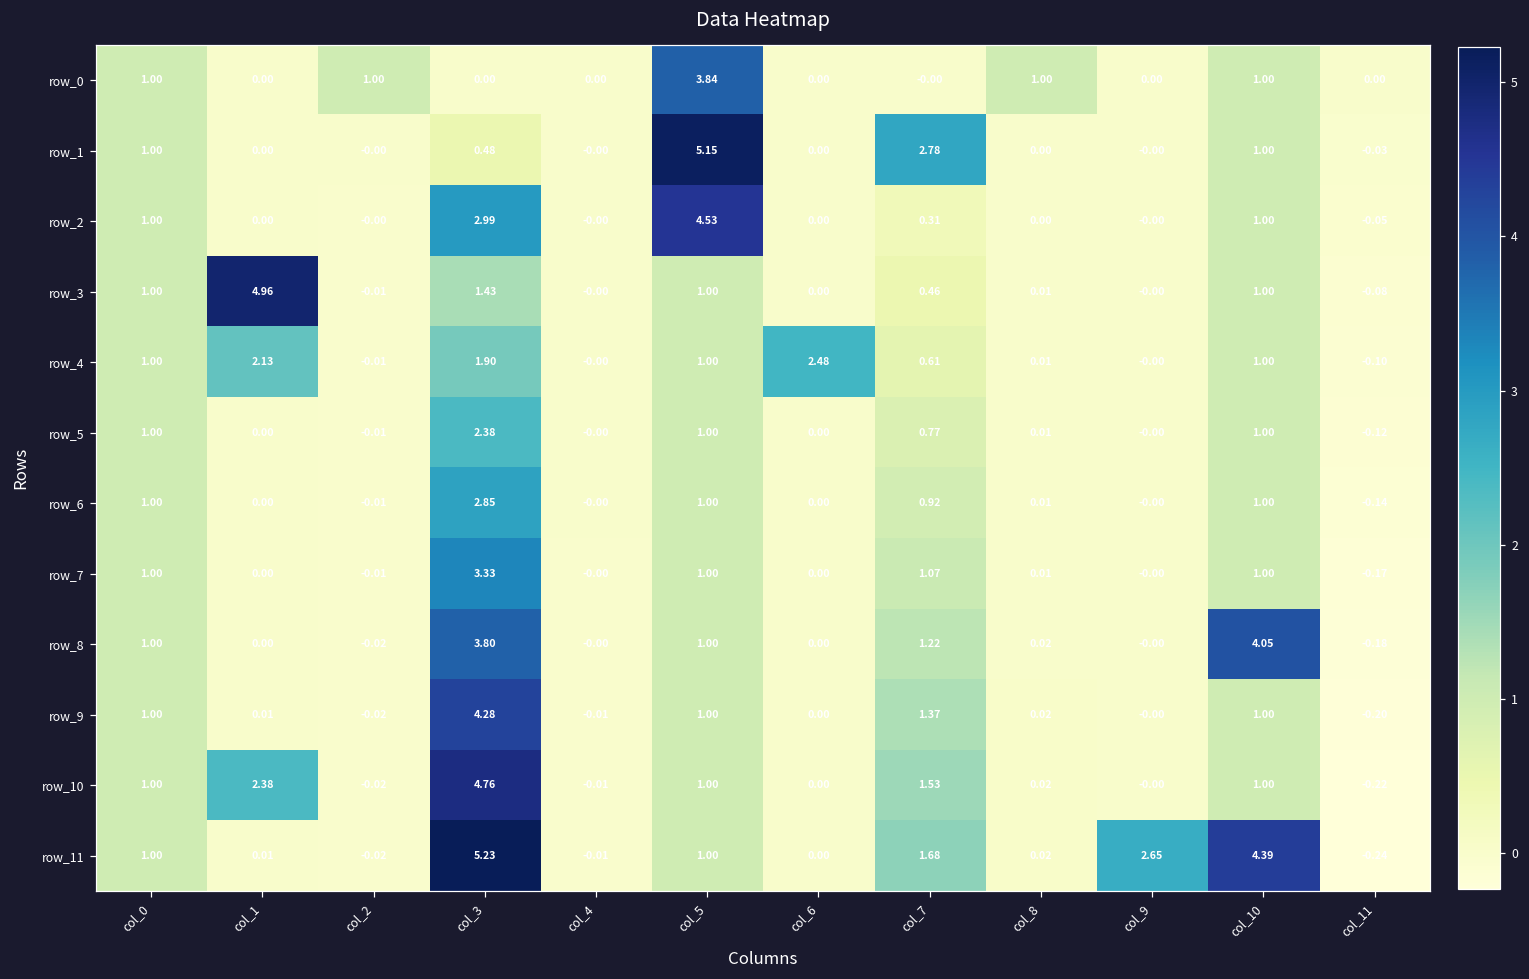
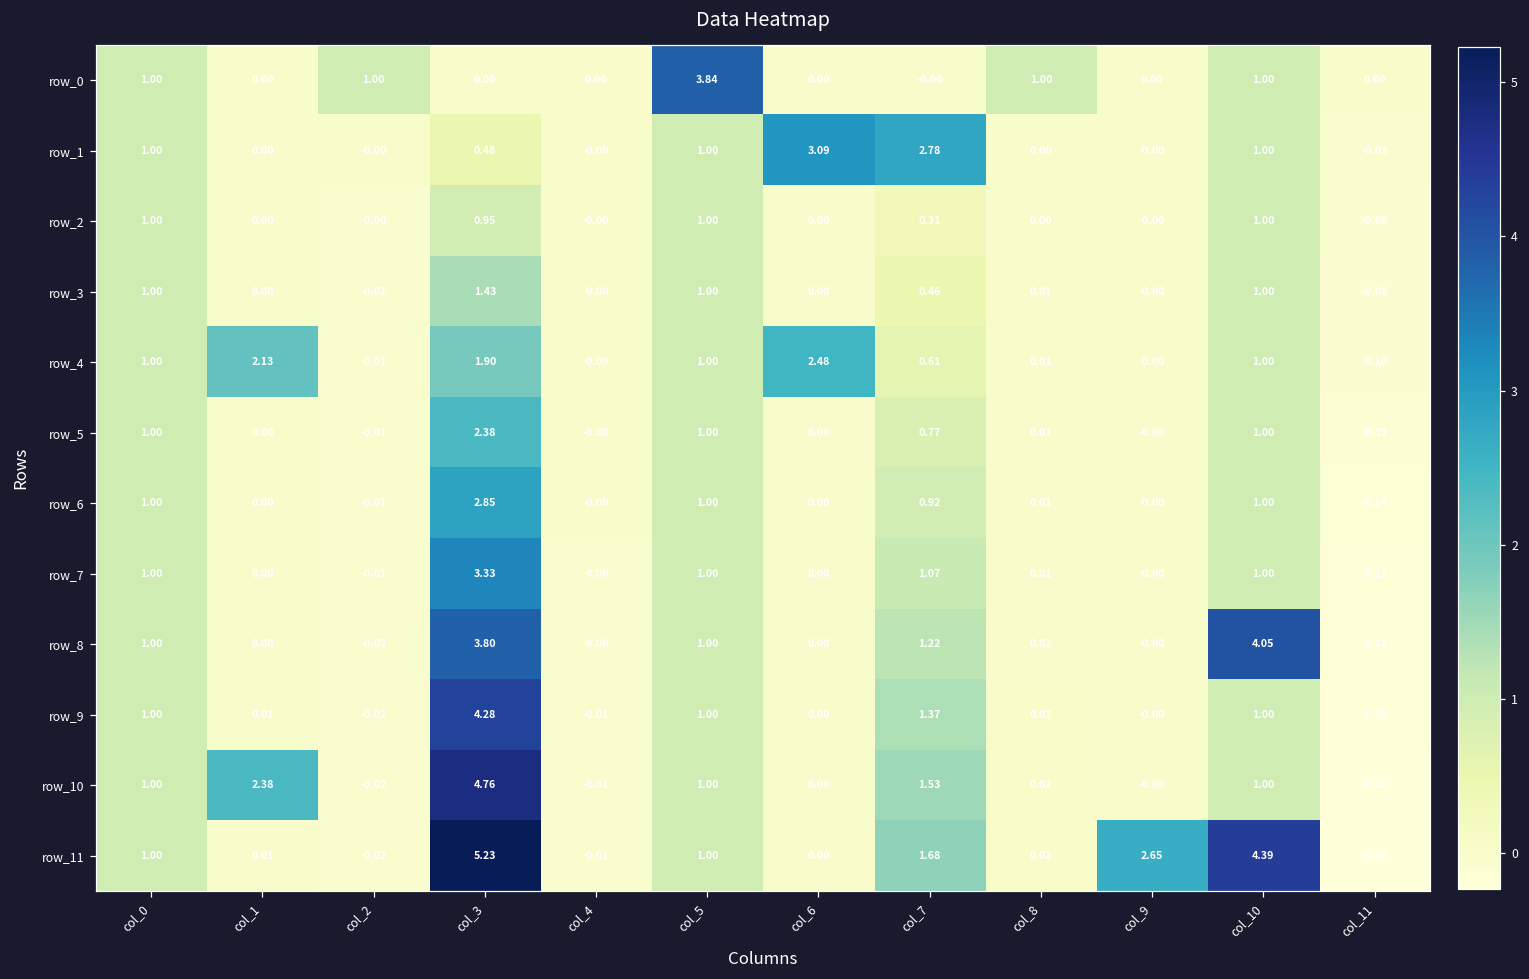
row_1, col_5: 5.15 -> 1.00
row_1, col_6: 0.00 -> 3.09
row_2, col_3: 2.99 -> 0.95
row_2, col_5: 4.53 -> 1.00
row_3, col_1: 4.96 -> 0.00
